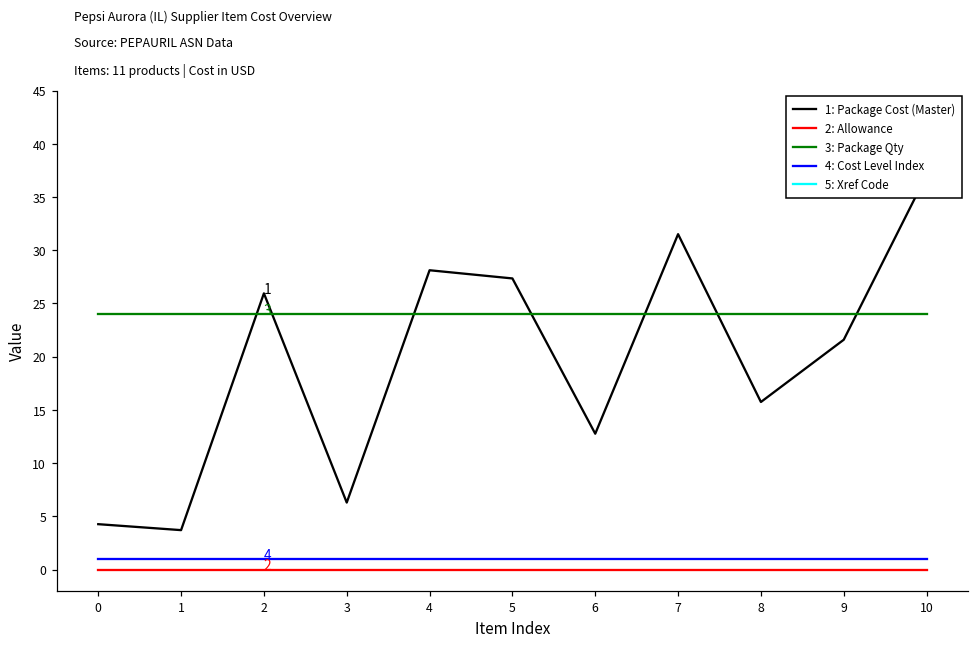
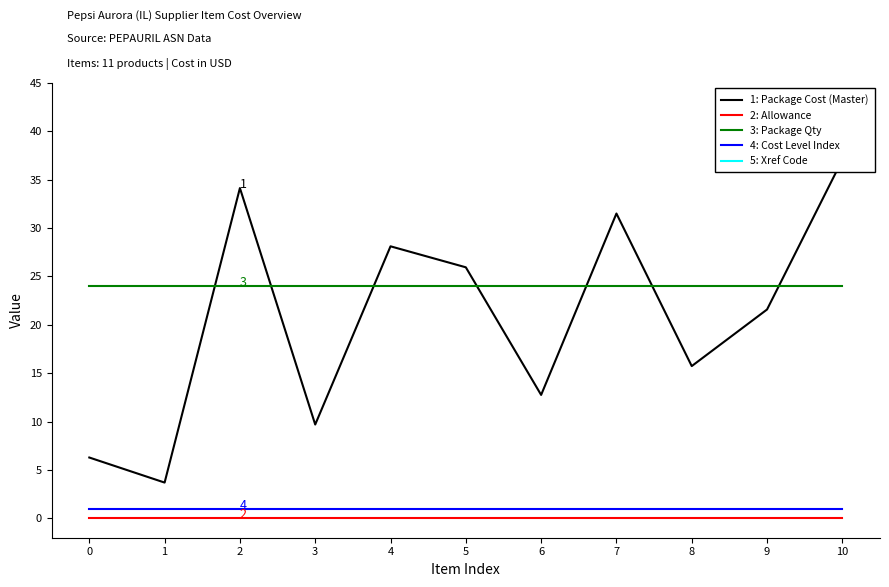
1: Package Cost (Master), 0: 4 -> 6
1: Package Cost (Master), 2: 26 -> 34
1: Package Cost (Master), 3: 6 -> 10
1: Package Cost (Master), 5: 27 -> 26
